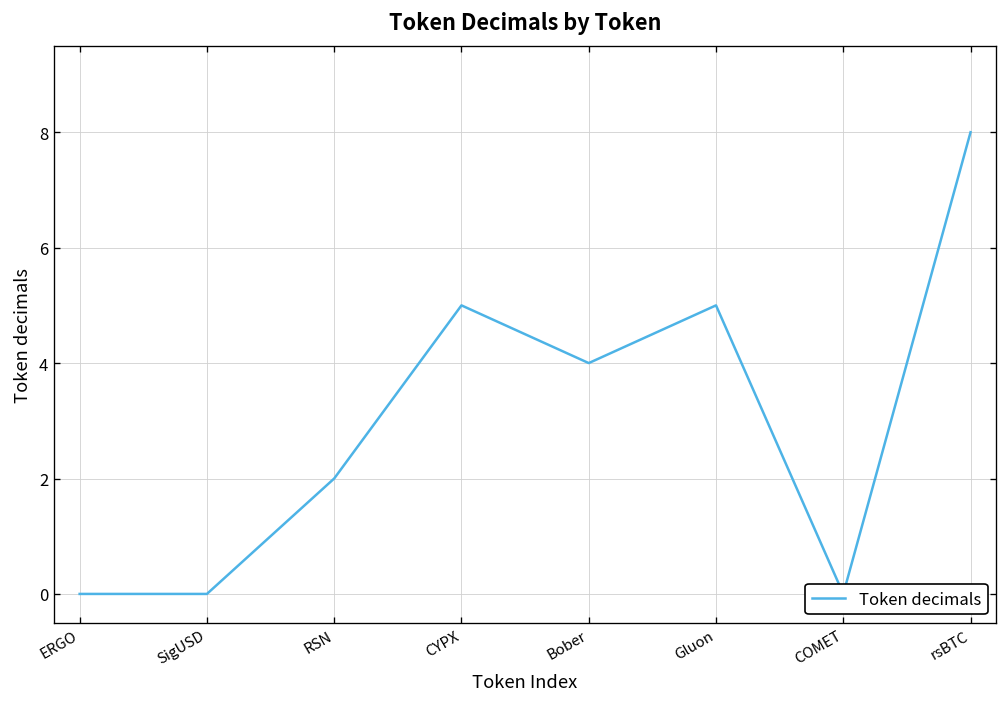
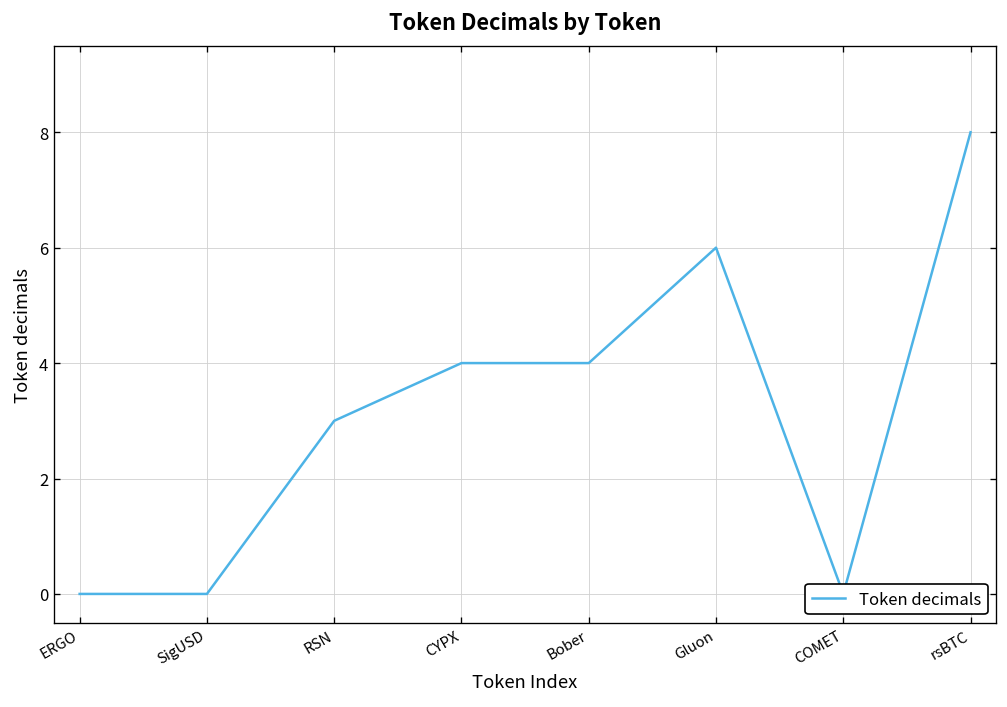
RSN: 2 -> 3
CYPX: 5 -> 4
Gluon: 5 -> 6
